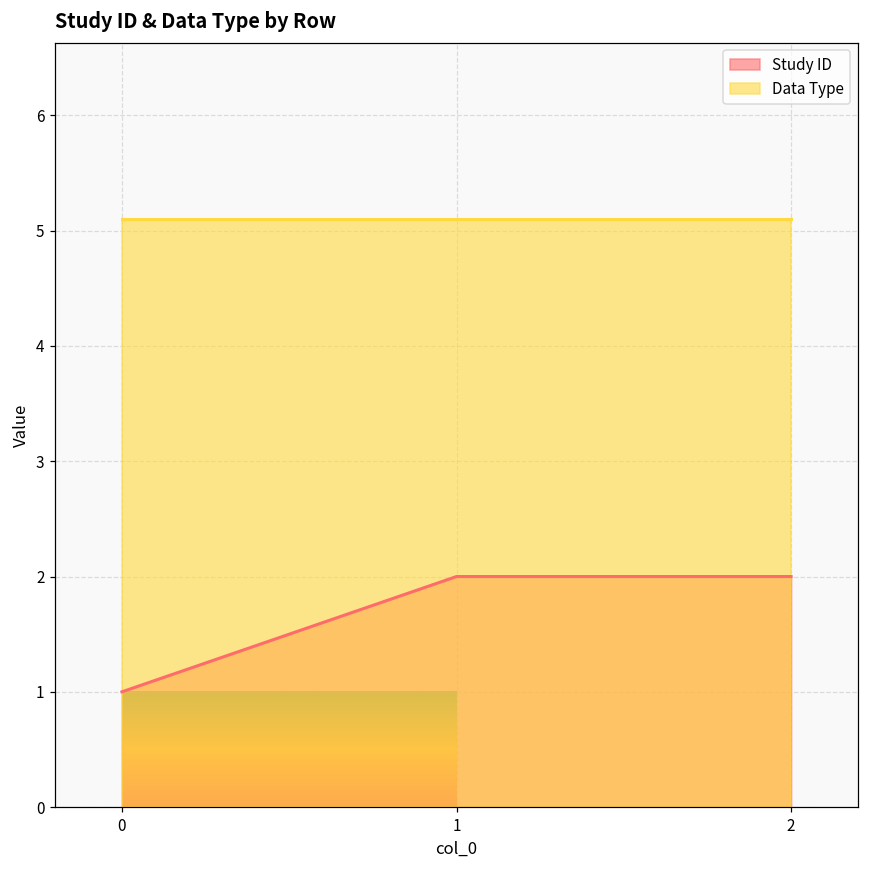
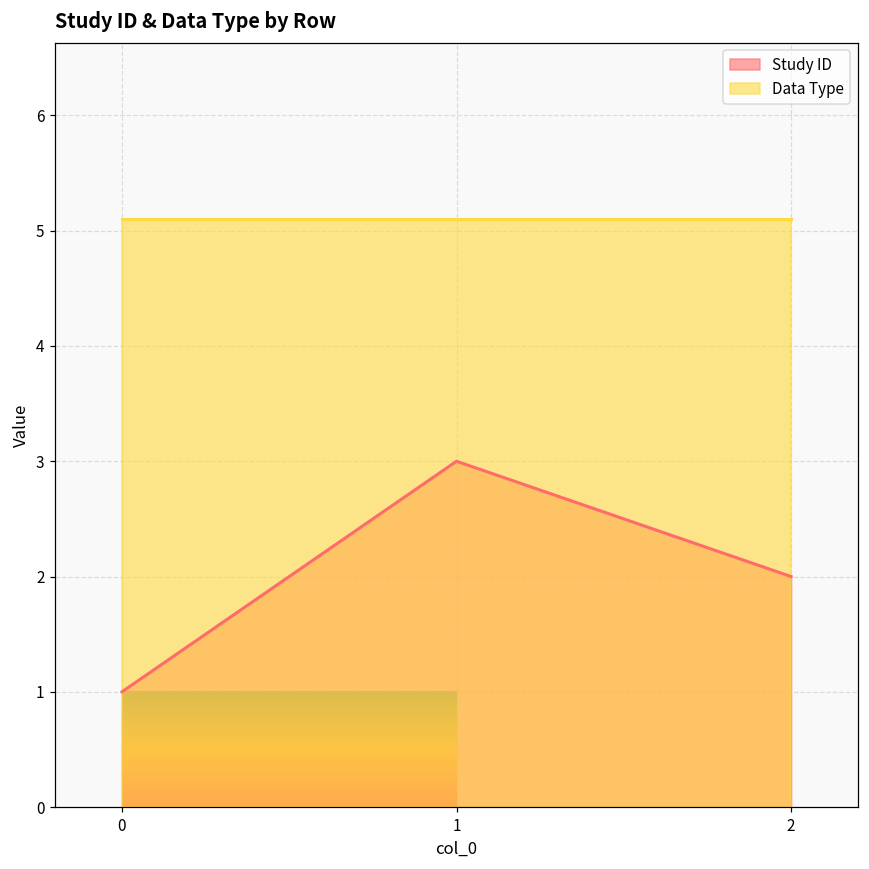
Study ID, 1: 2 -> 3
